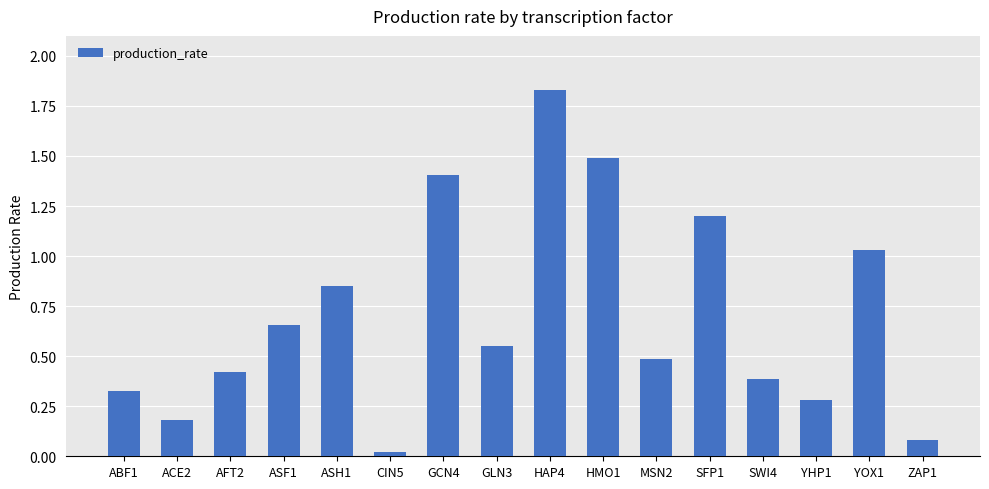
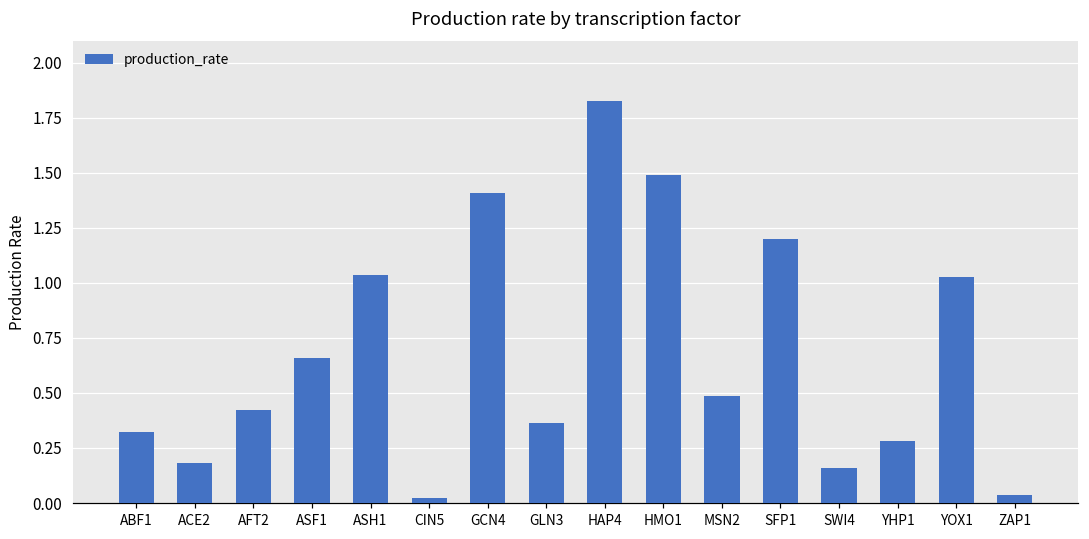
ASH1: 0.85 -> 1.04
GLN3: 0.55 -> 0.37
SWI4: 0.39 -> 0.16
ZAP1: 0.08 -> 0.04
